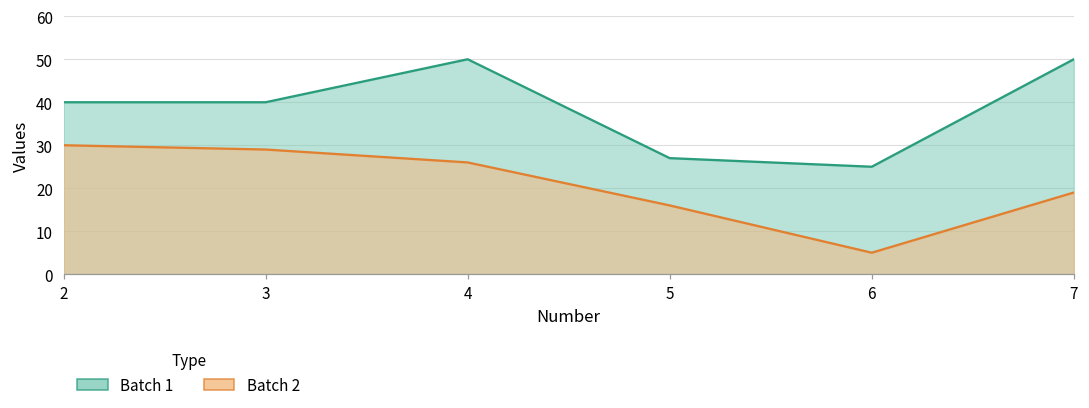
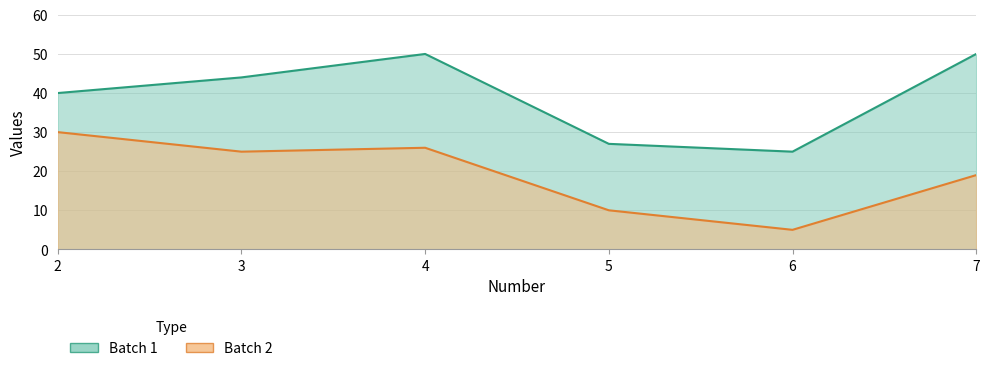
Batch 1, 3: 40 -> 44
Batch 2, 3: 29 -> 25
Batch 2, 5: 16 -> 10
